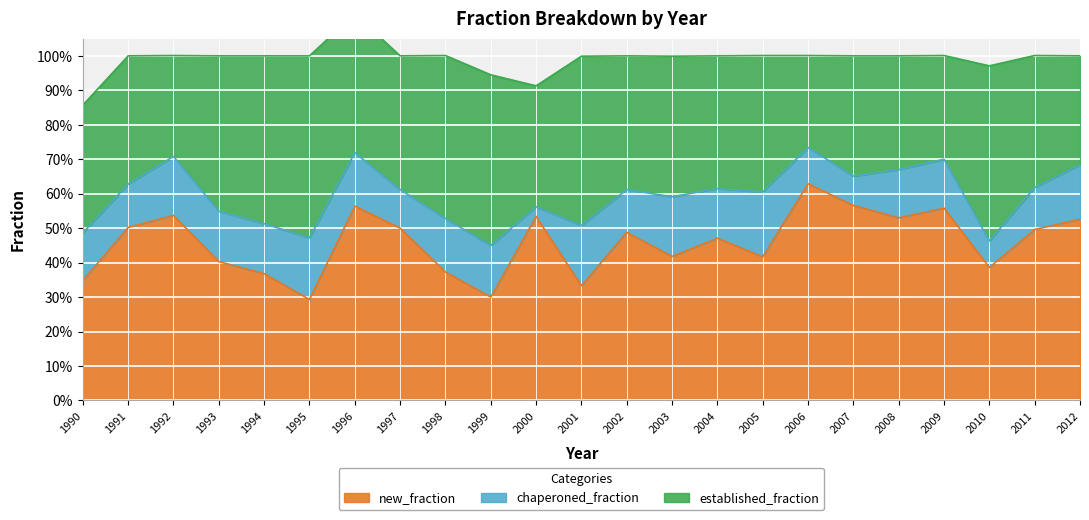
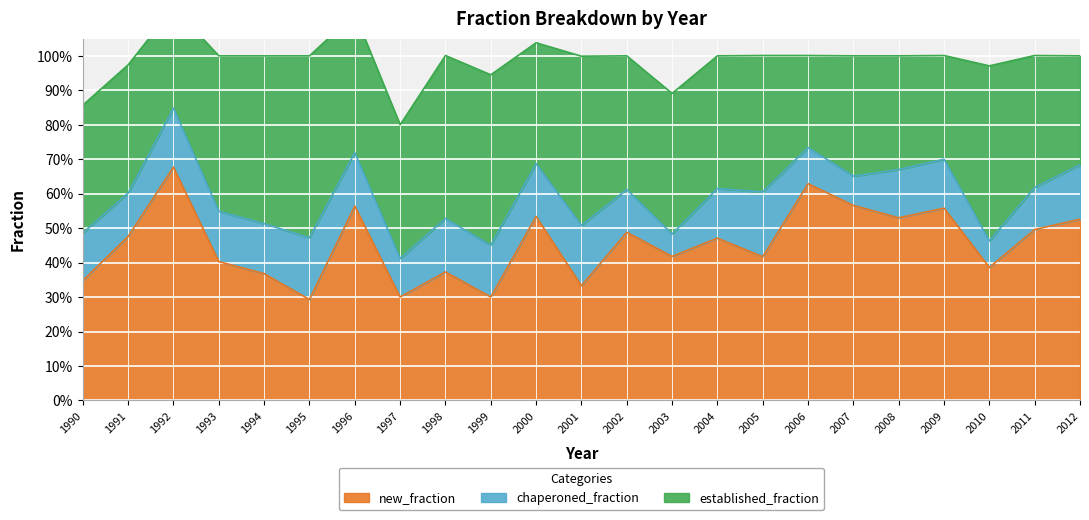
new_fraction, 1991: 50% -> 48%
new_fraction, 1992: 54% -> 68%
new_fraction, 1997: 50% -> 30%
chaperoned_fraction, 2000: 3% -> 15%
chaperoned_fraction, 2003: 17% -> 7%
